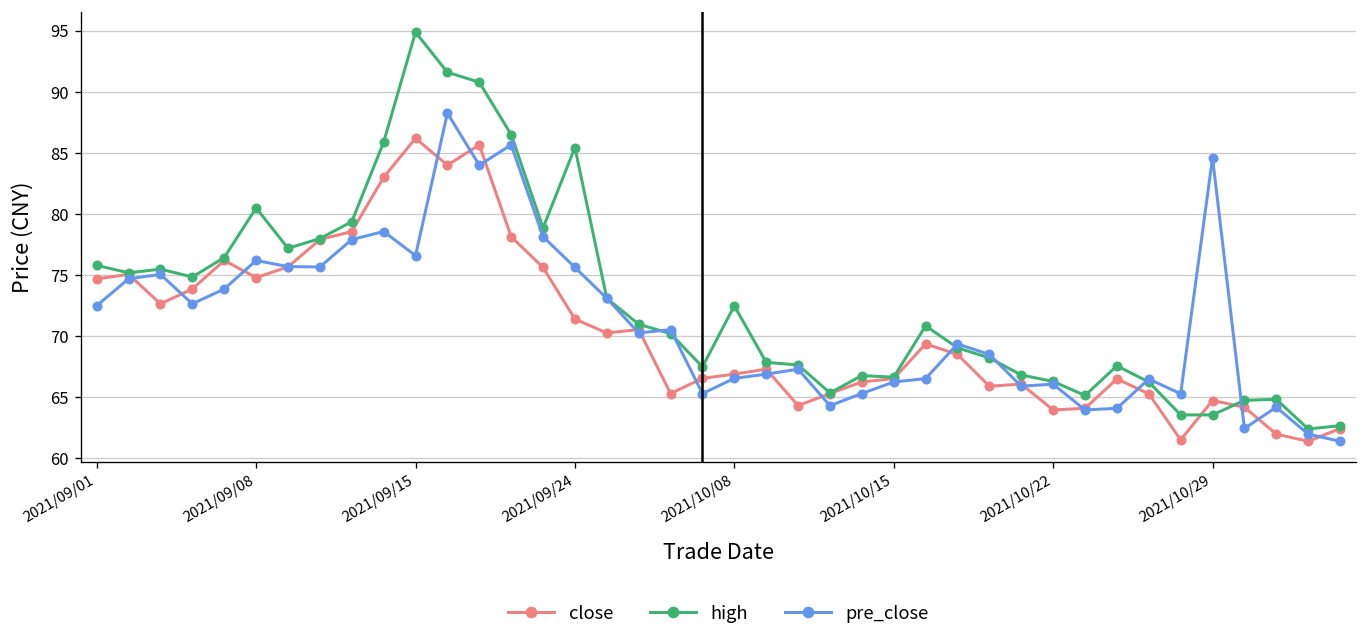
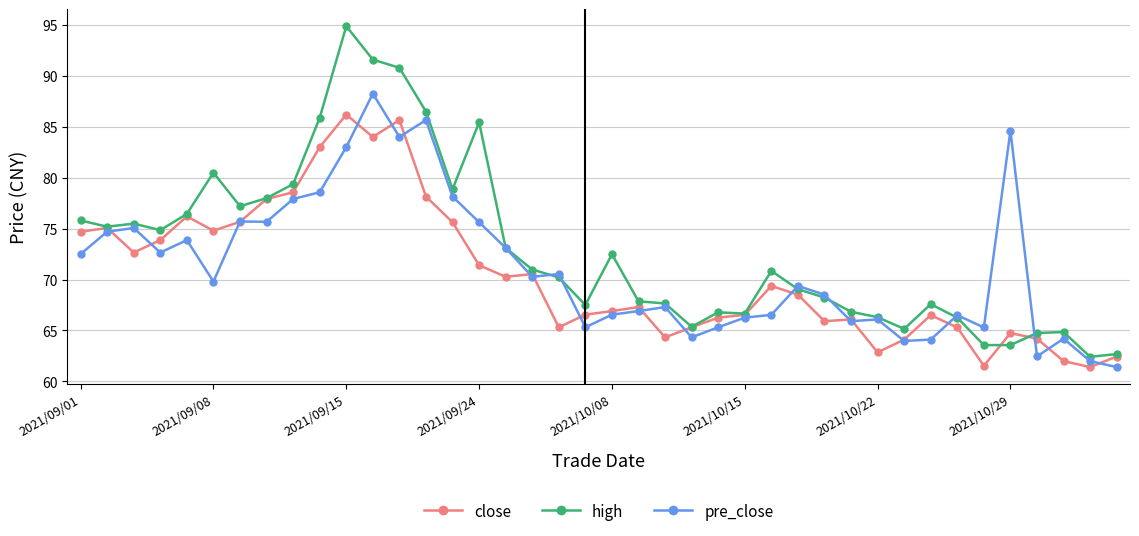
pre_close, 2021/09/08: 76.2 -> 69.8
pre_close, 2021/09/15: 76.6 -> 83.0
close, 2021/10/22: 64.0 -> 62.9
